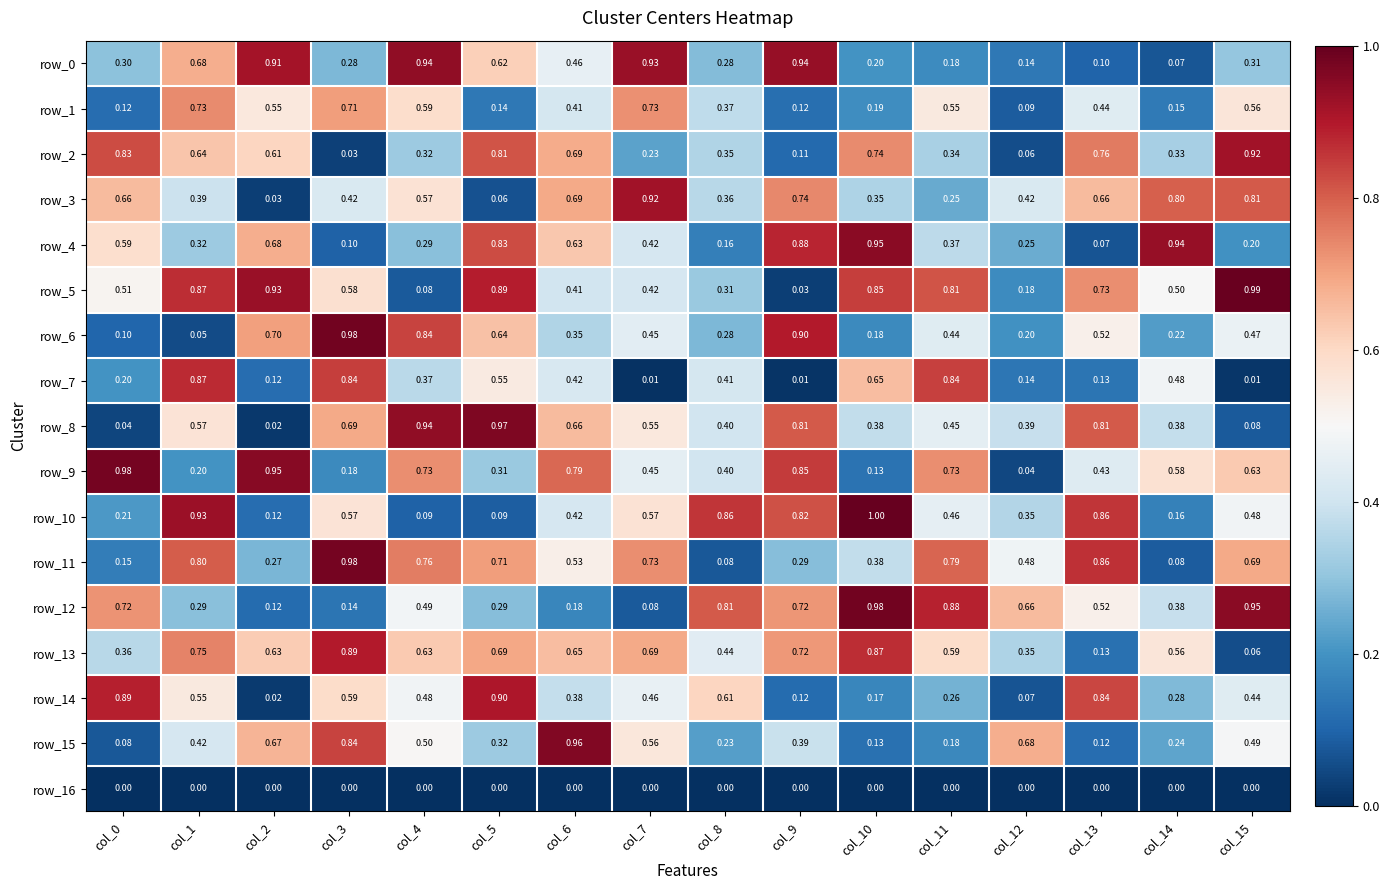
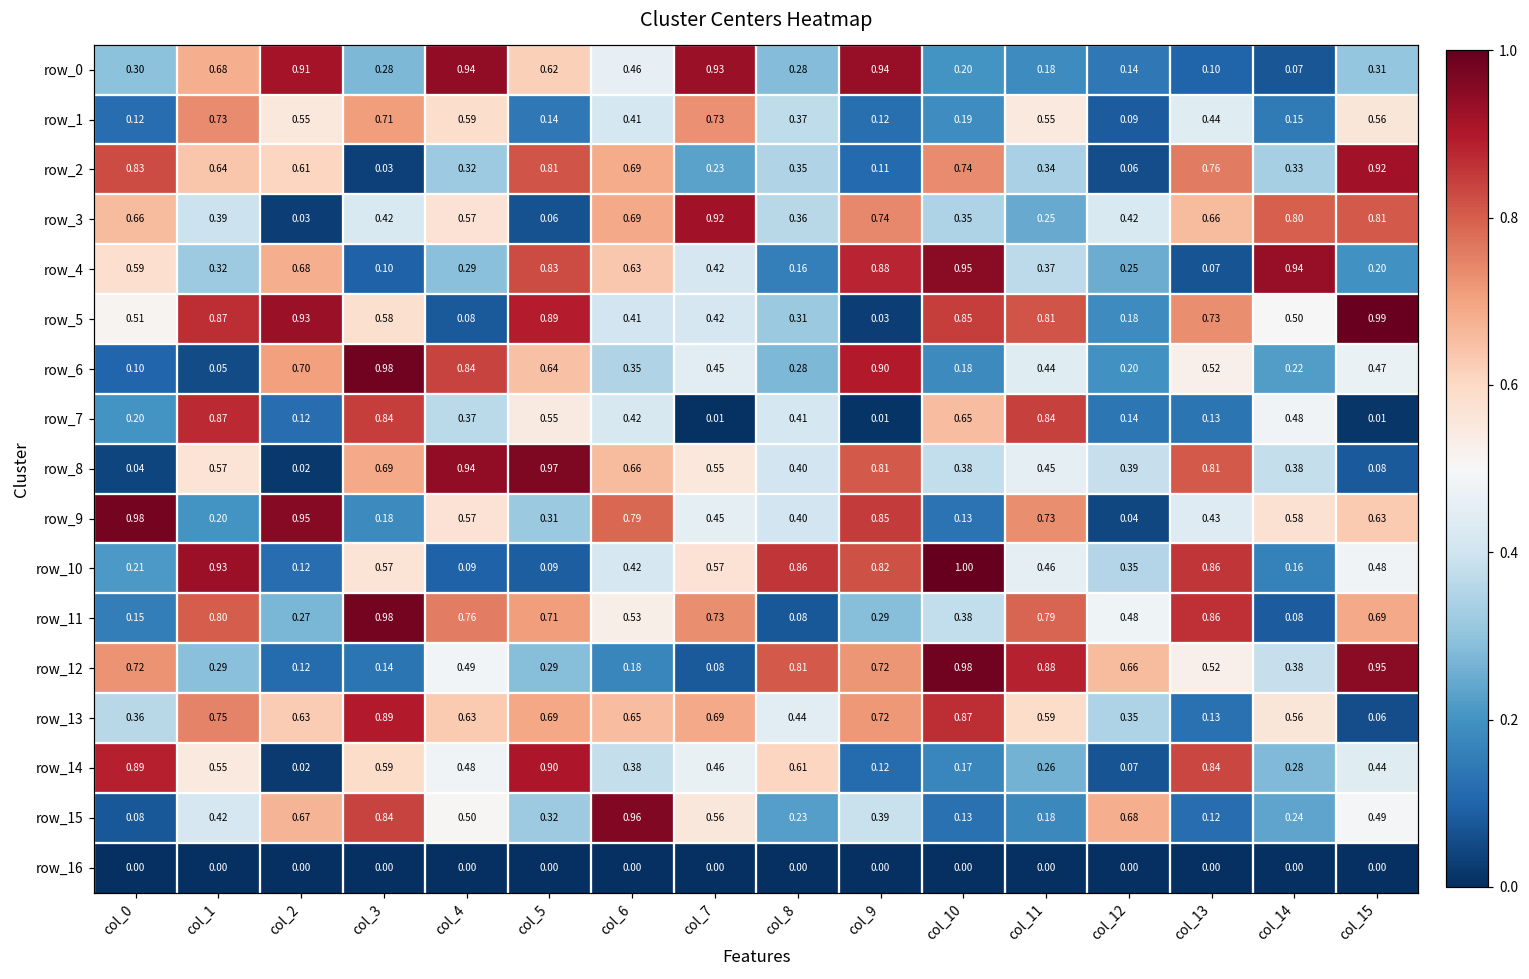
row_9, col_4: 0.73 -> 0.57
